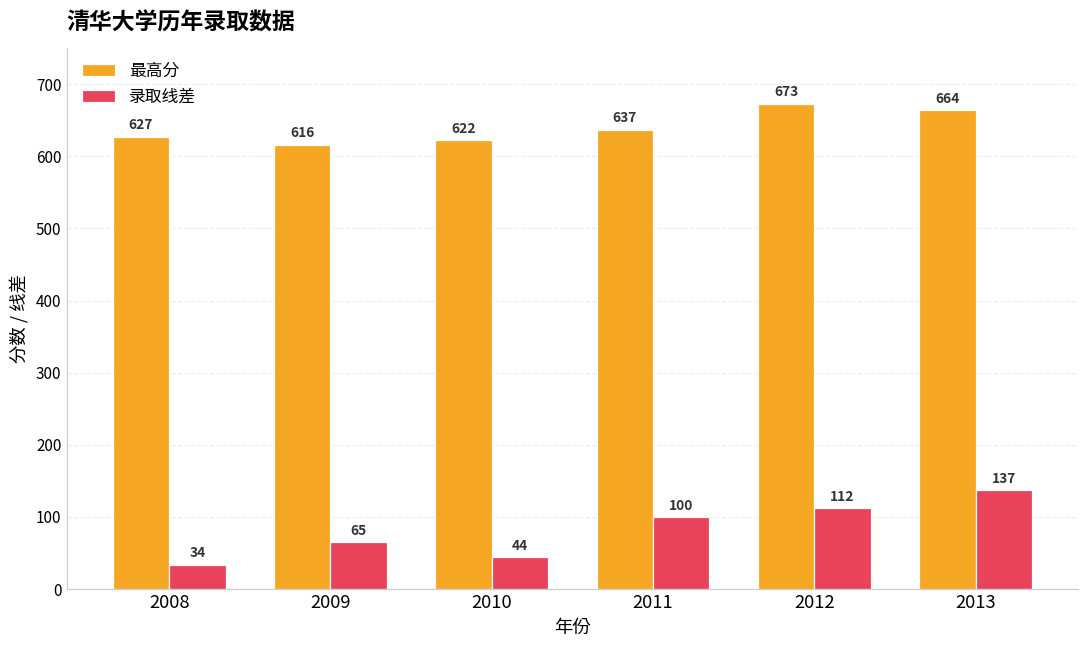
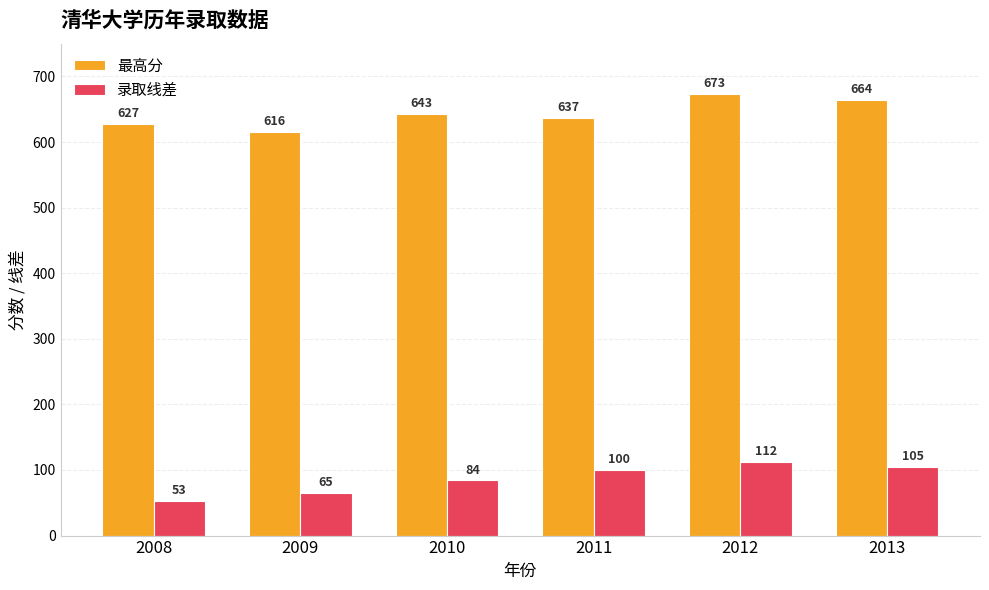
录取线差, 2008: 34 -> 53
最高分, 2010: 622 -> 643
录取线差, 2010: 44 -> 84
录取线差, 2013: 137 -> 105
